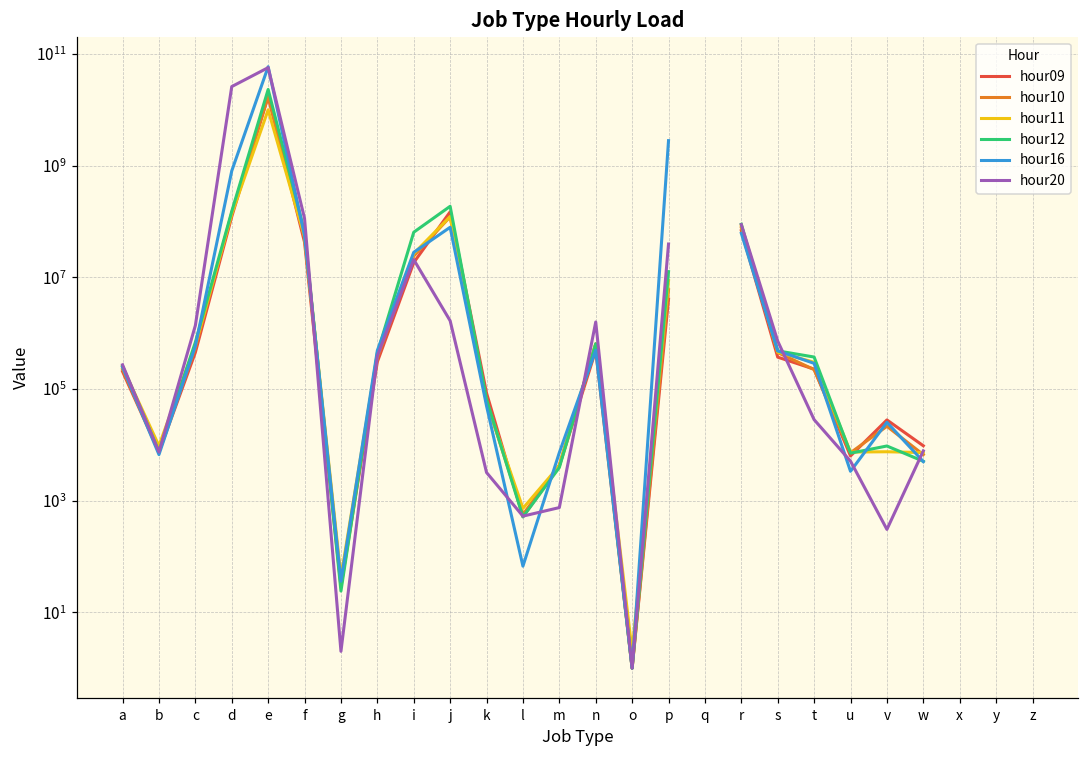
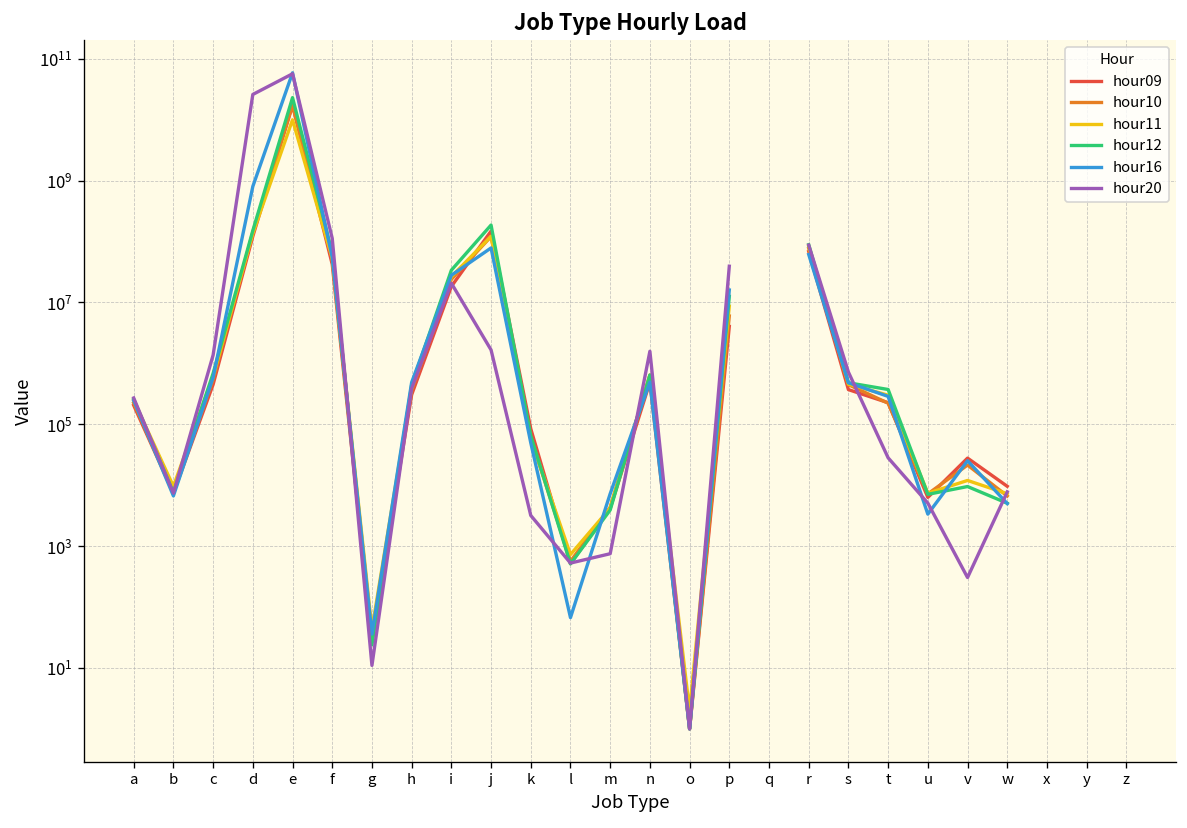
hour20, g: 2 -> 11
hour12, i: 60000000 -> 30000000
hour16, p: 3000000000 -> 16000000
hour11, v: 7000 -> 12000
